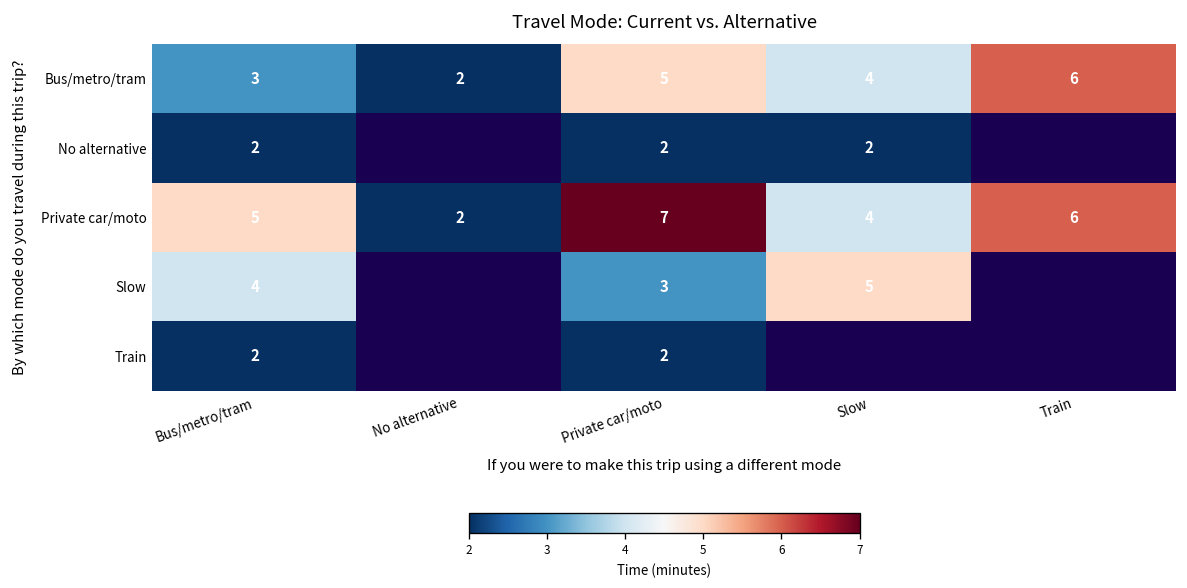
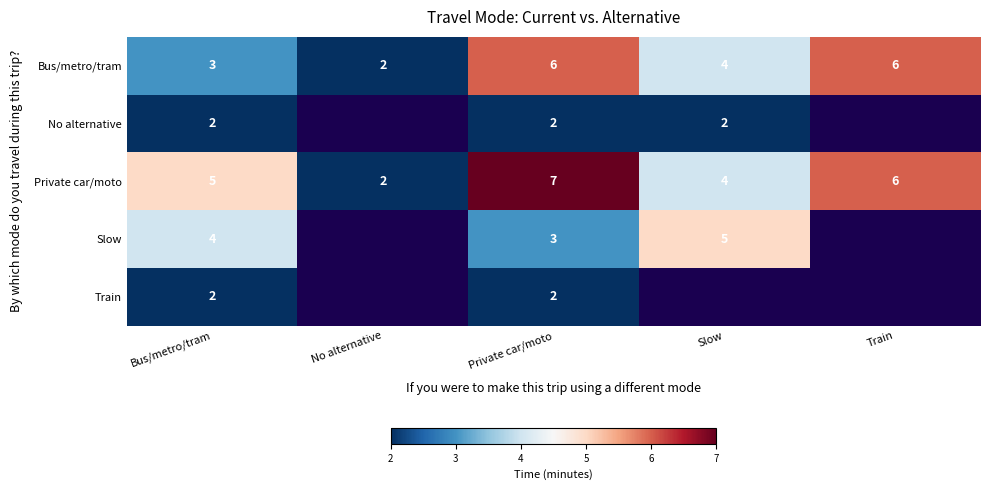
Bus/metro/tram, Private car/moto: 5 -> 6
